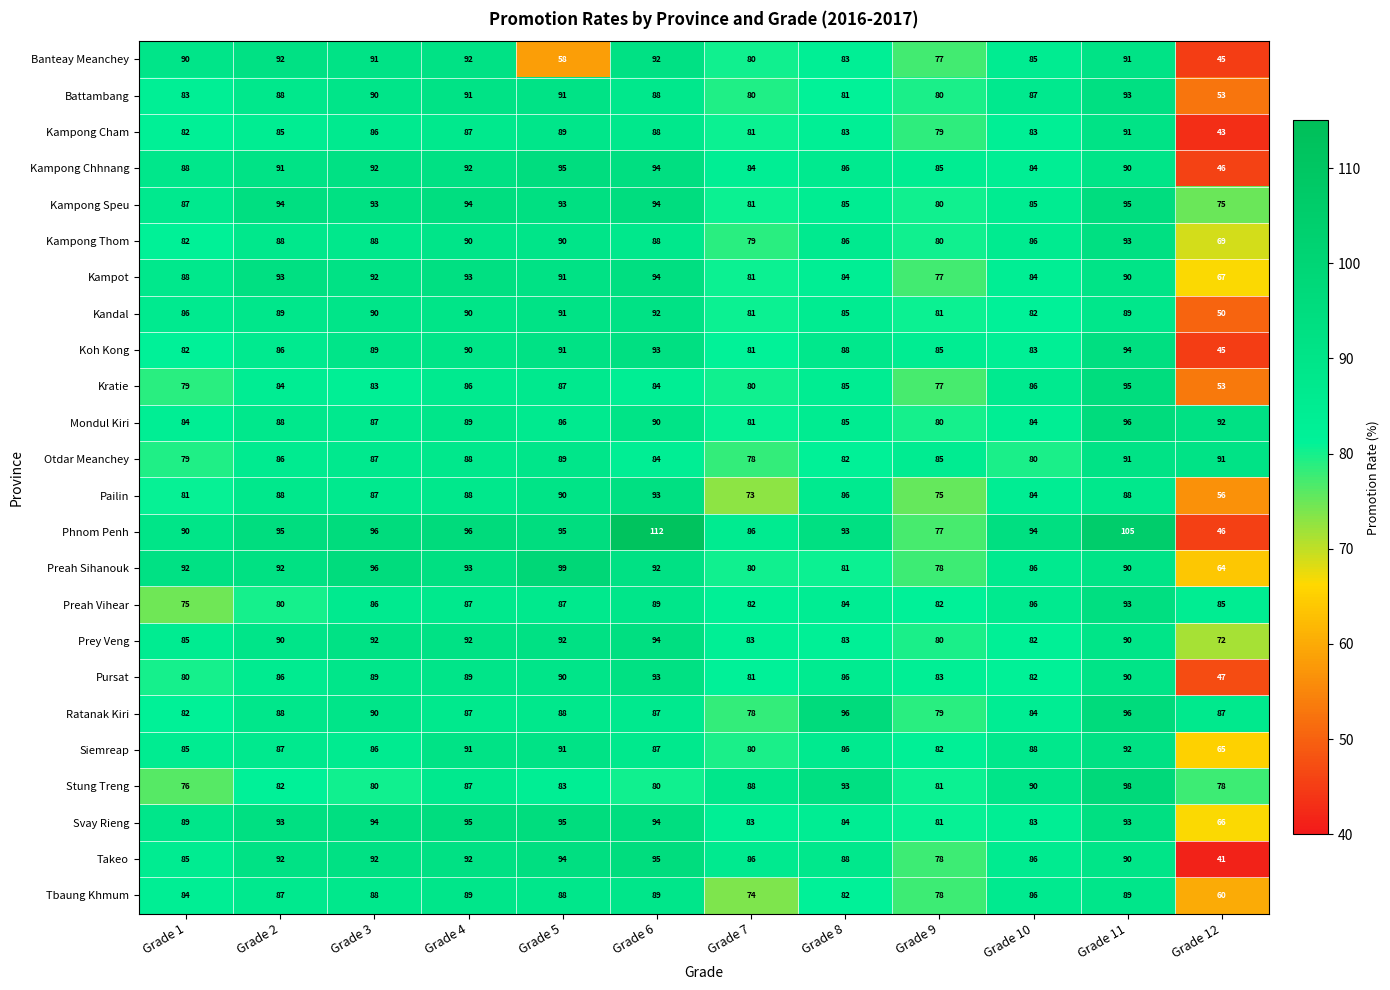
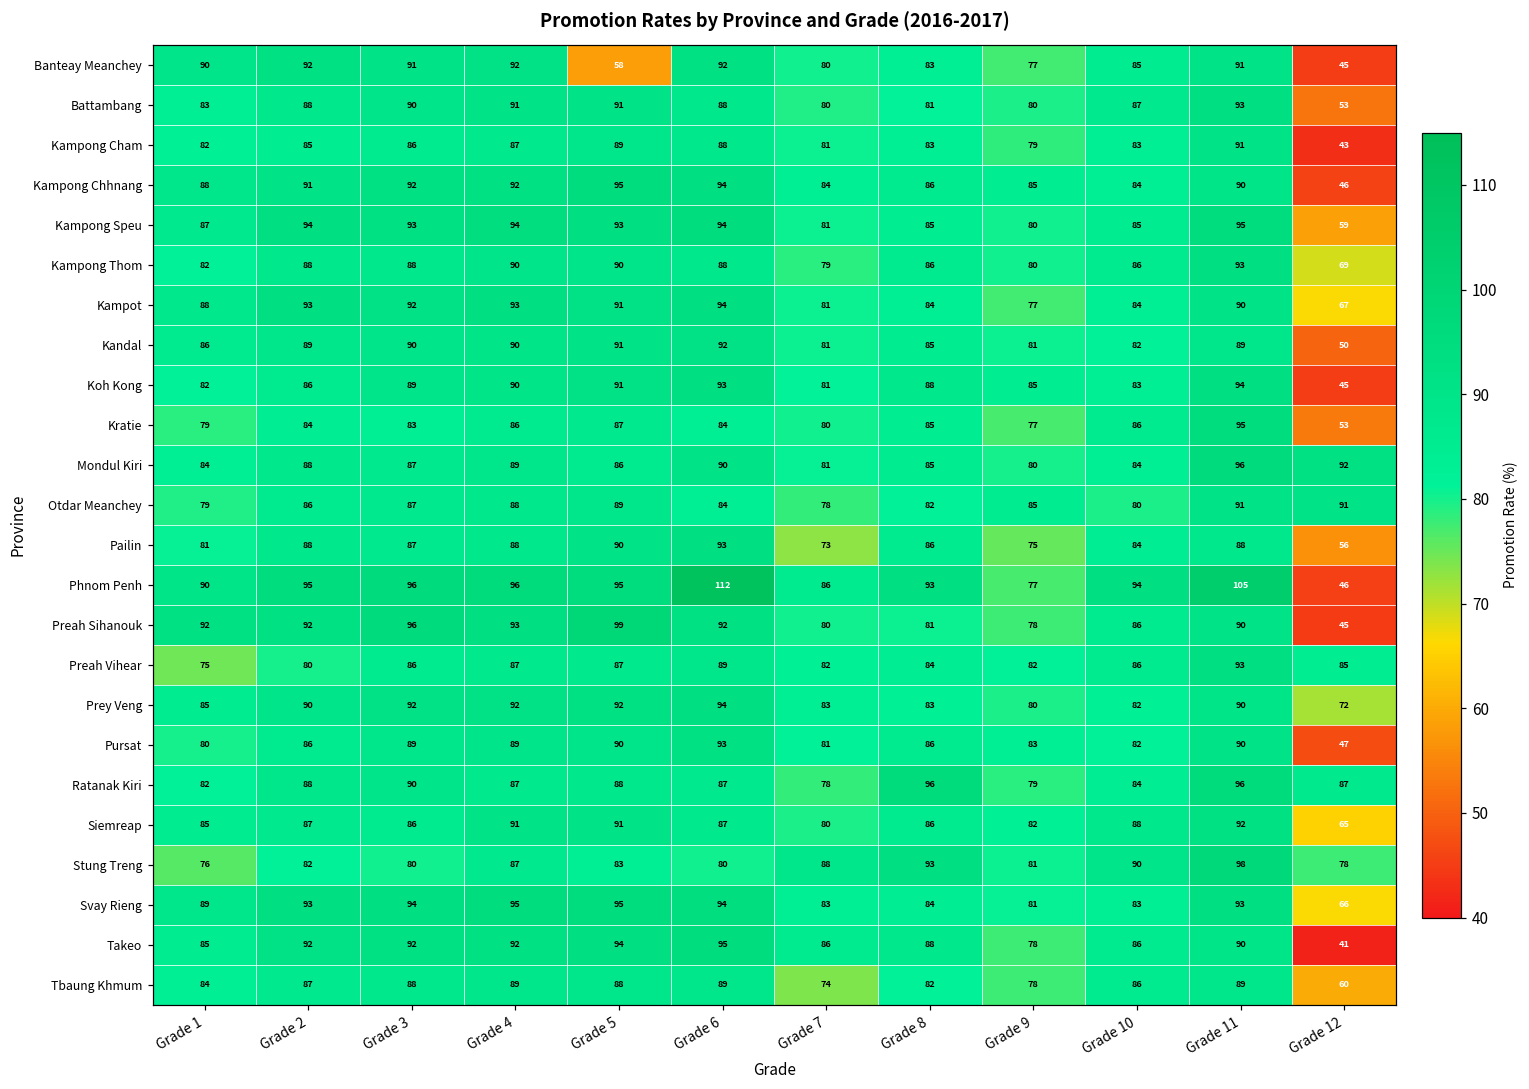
Kampong Speu, Grade 12: 75 -> 59
Preah Sihanouk, Grade 12: 64 -> 45
